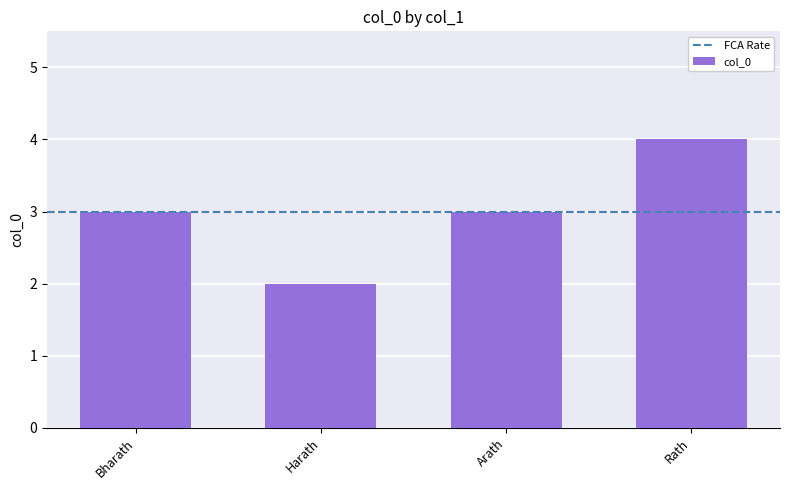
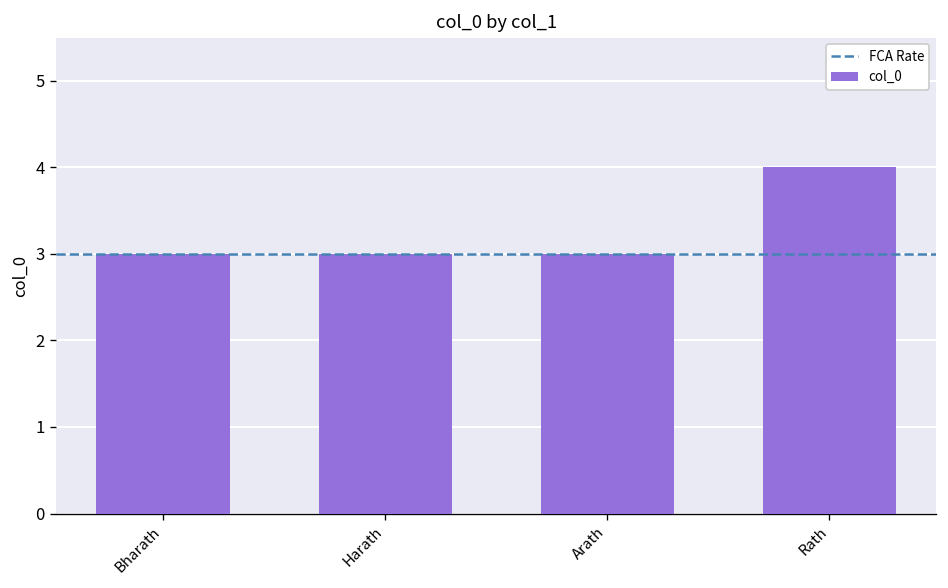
Harath: 2 -> 3
